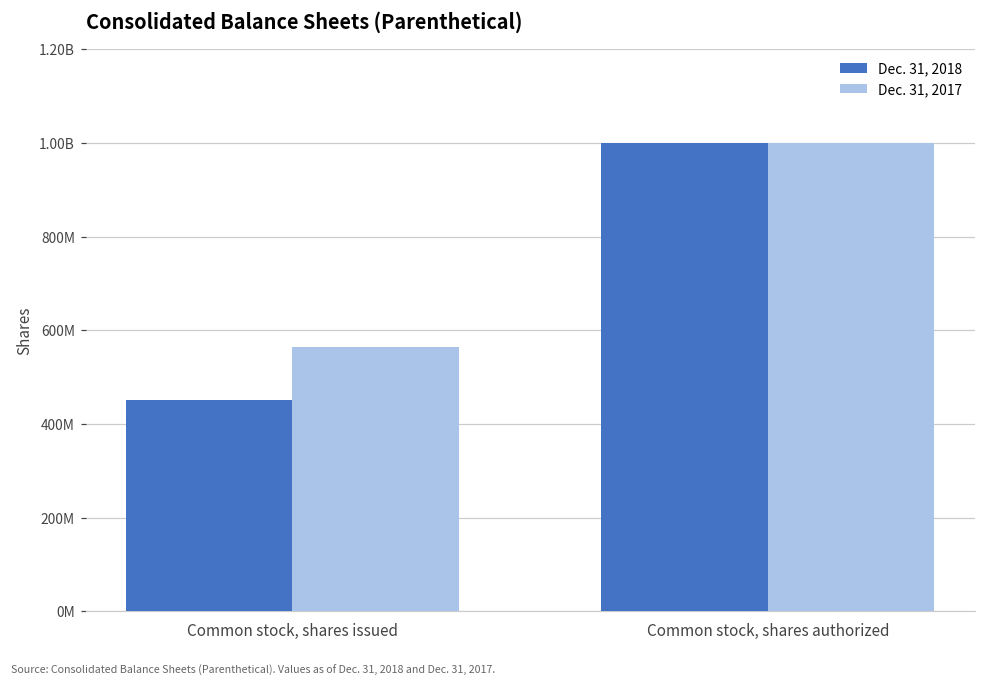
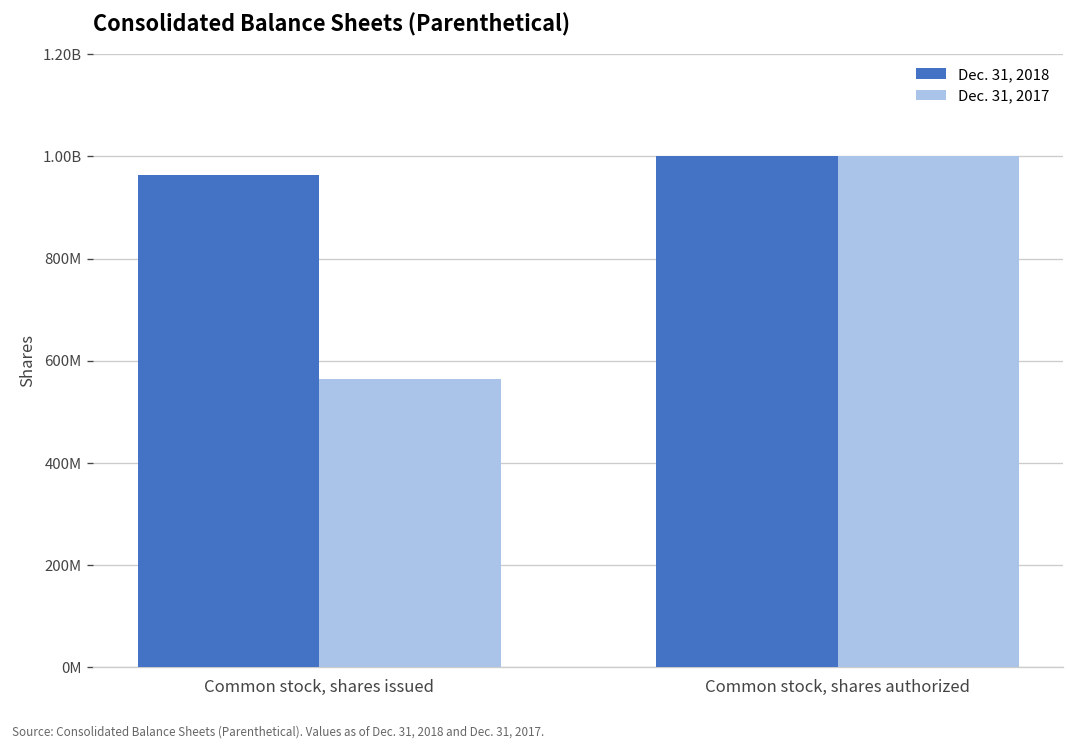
Dec. 31, 2018, Common stock, shares issued: 450000000 -> 960000000
